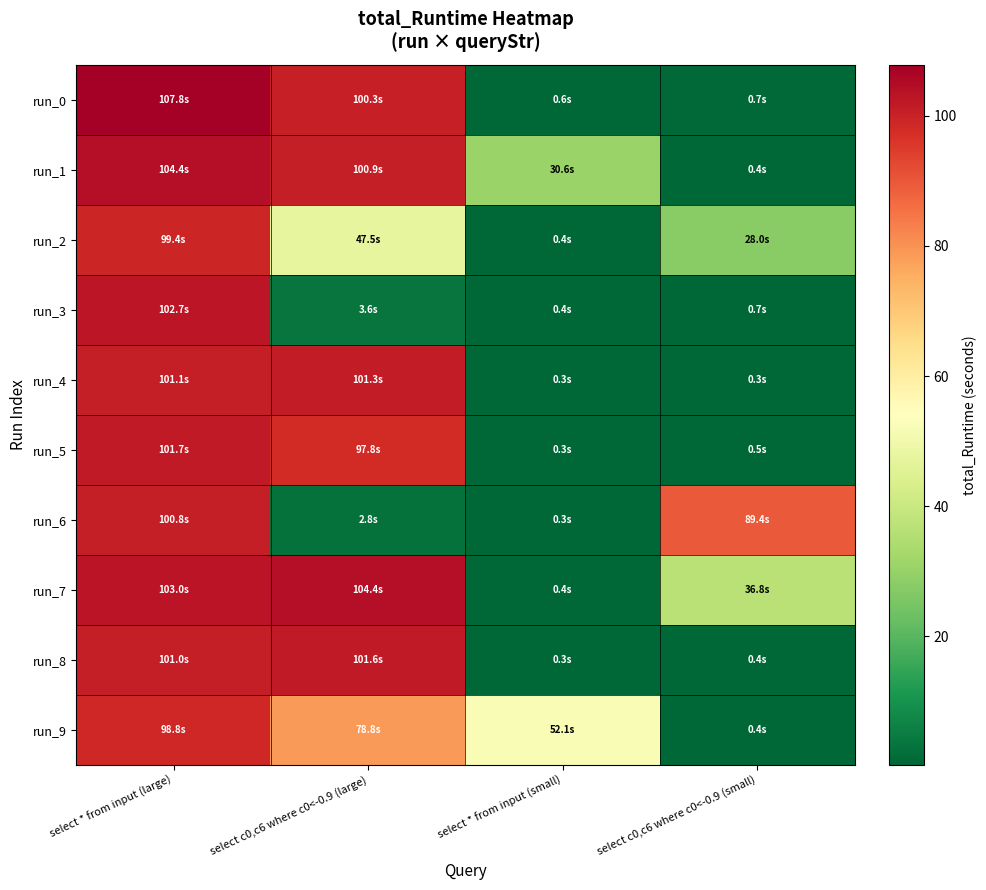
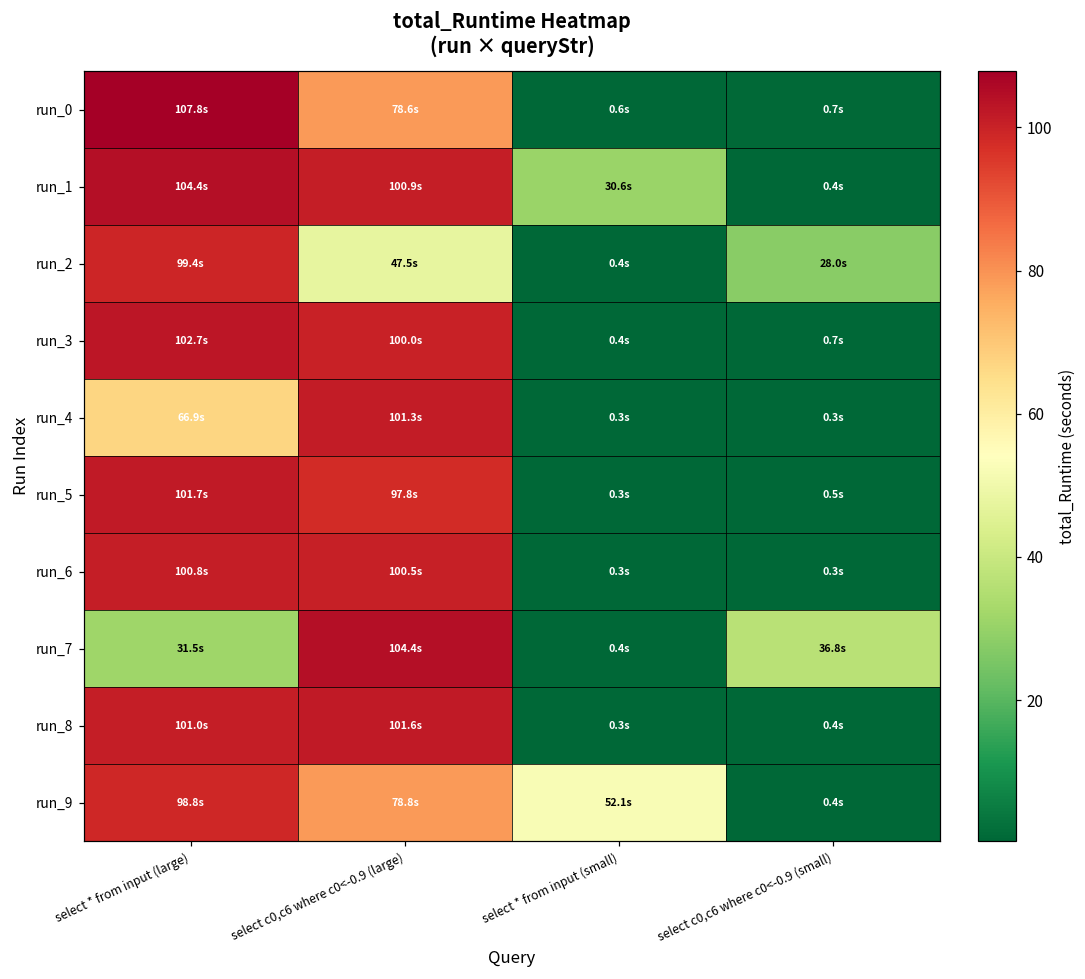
run_0, select c0,c6 where c0<-0.9 (large): 100.3s -> 78.6s
run_3, select c0,c6 where c0<-0.9 (large): 3.6s -> 100.0s
run_4, select * from input (large): 101.1s -> 66.9s
run_6, select c0,c6 where c0<-0.9 (large): 2.8s -> 100.5s
run_6, select c0,c6 where c0<-0.9 (small): 89.4s -> 0.3s
run_7, select * from input (large): 103.0s -> 31.5s
